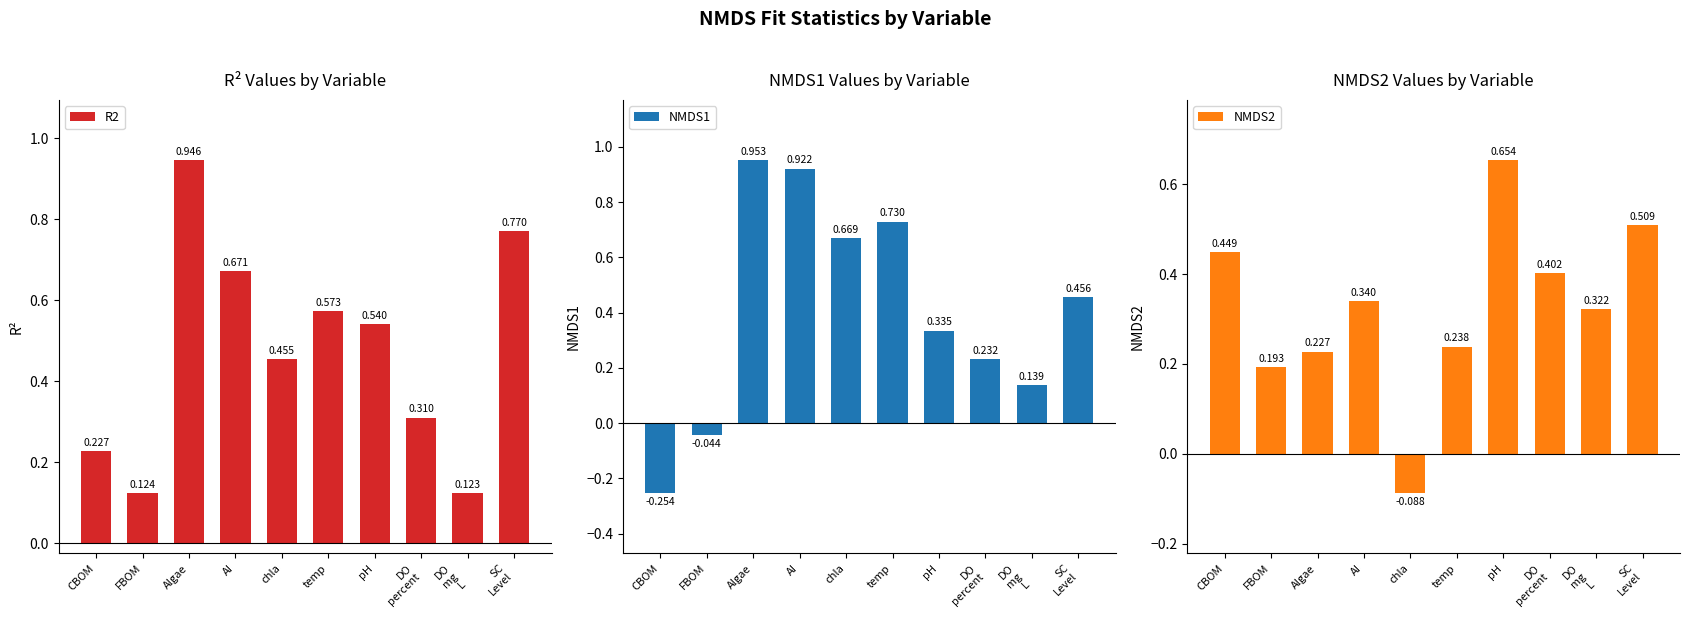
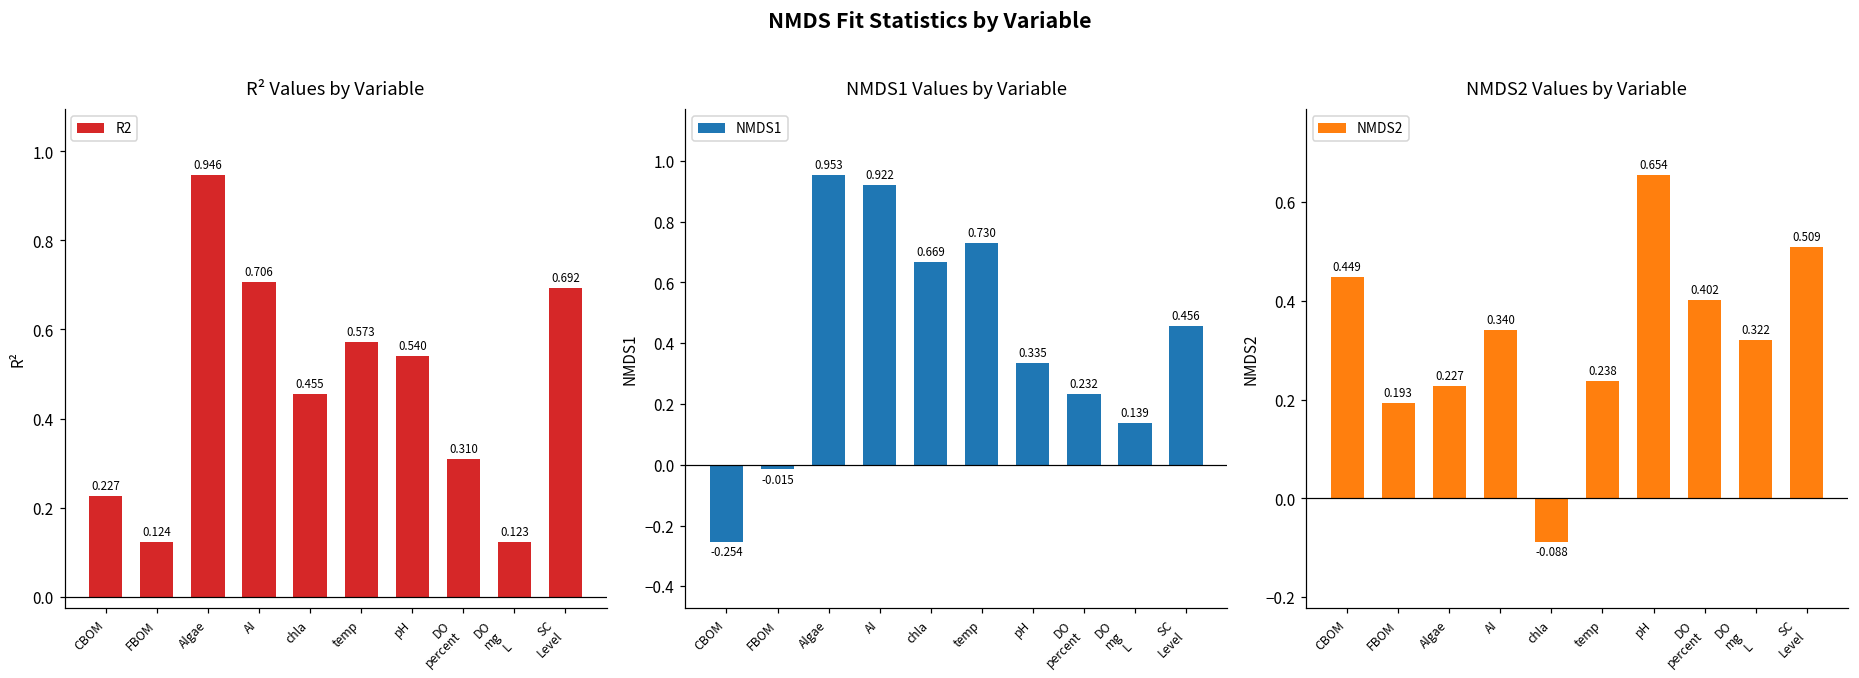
R² Values by Variable, AI: 0.671 -> 0.706
R² Values by Variable, SC Level: 0.770 -> 0.692
NMDS1 Values by Variable, FBOM: -0.044 -> -0.015
